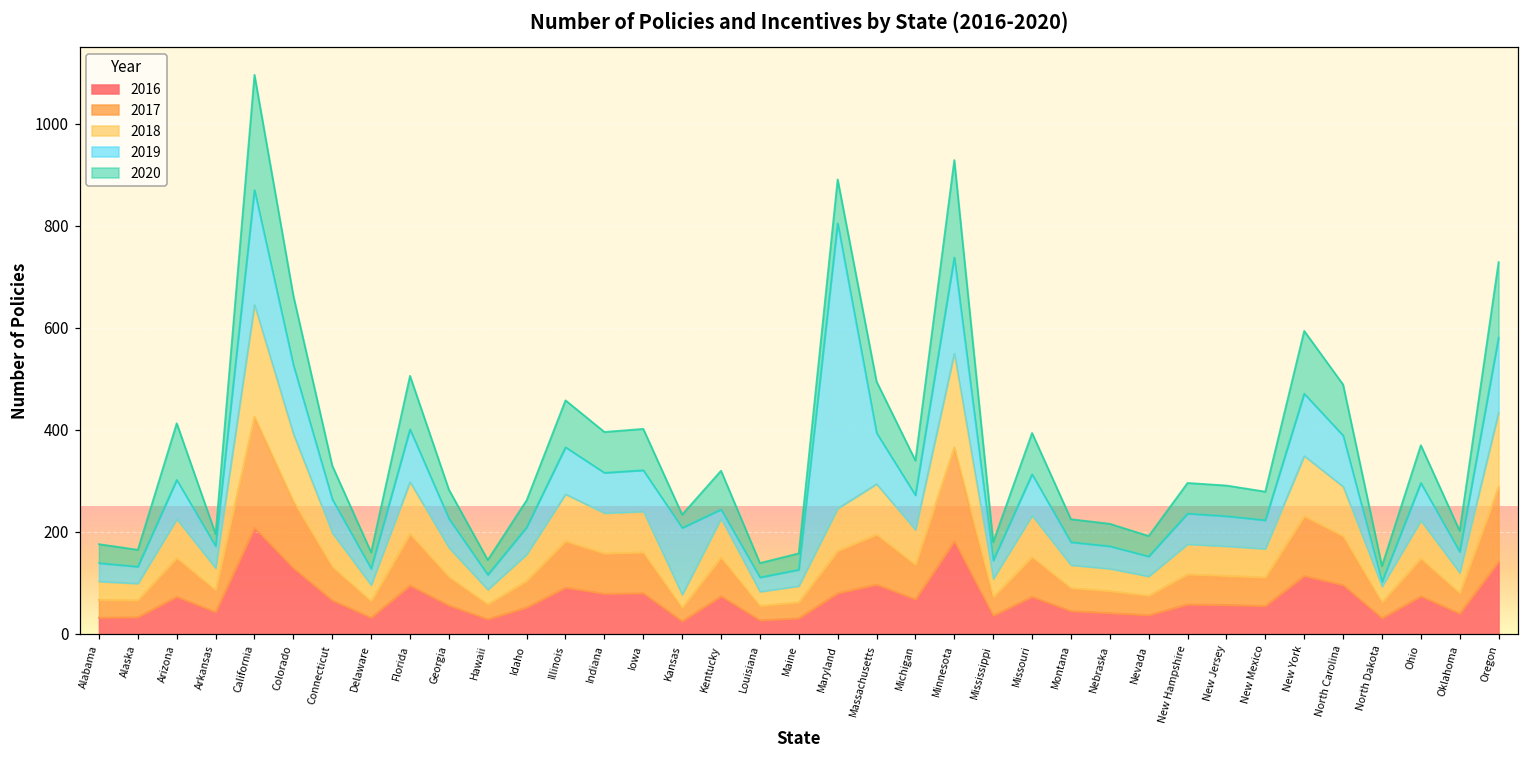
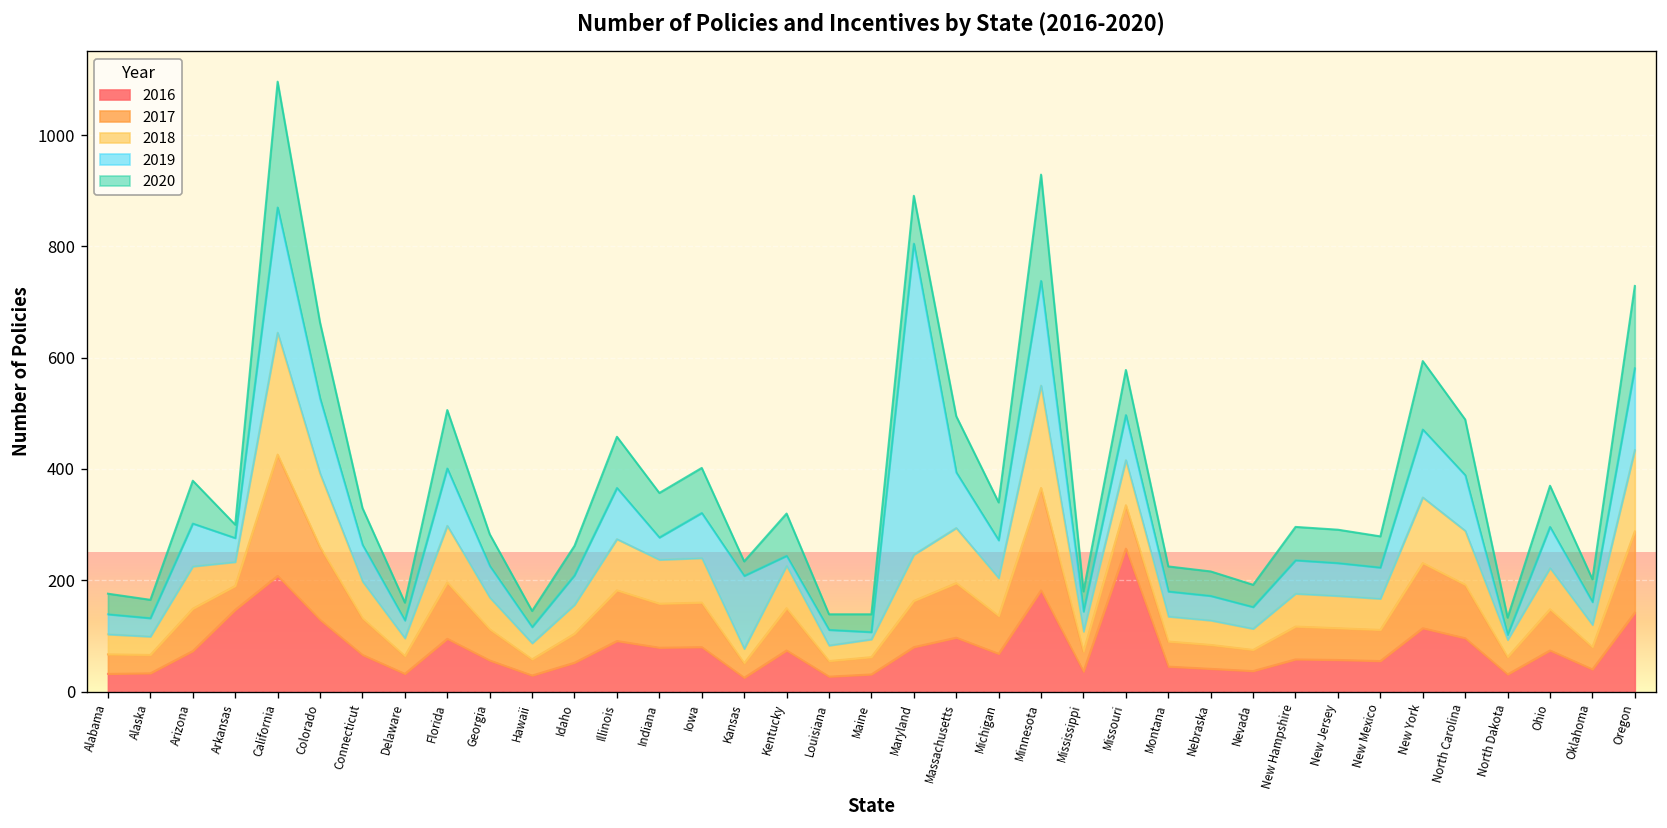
2020, Arizona: 110 -> 80
2016, Arkansas: 40 -> 150
2019, Indiana: 80 -> 40
2019, Maine: 30 -> 10
2016, Missouri: 70 -> 260
